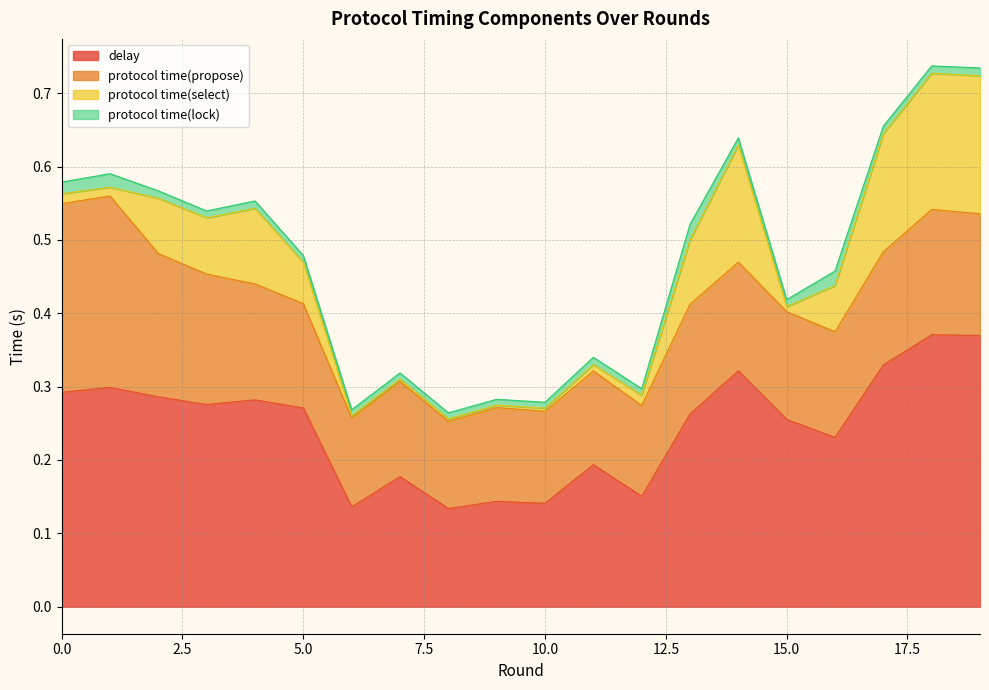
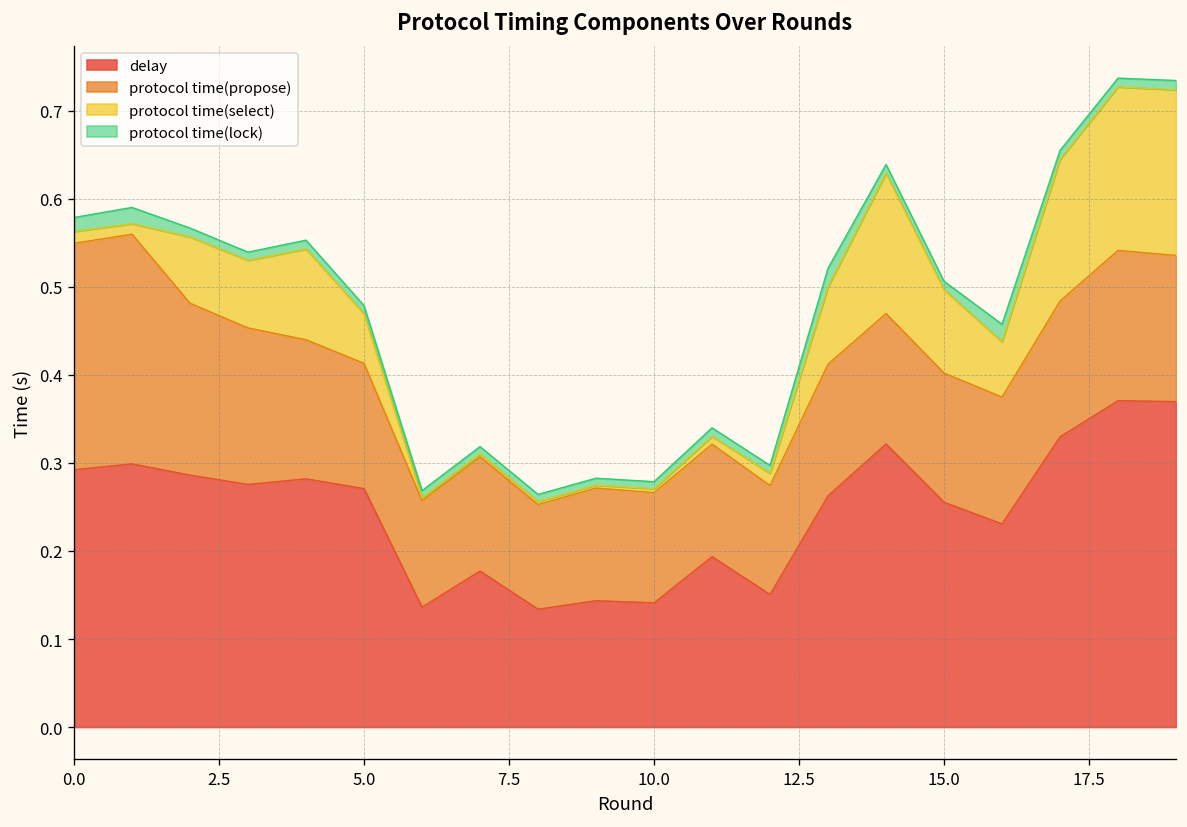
protocol time(select), 15.0: 0.01 -> 0.09
